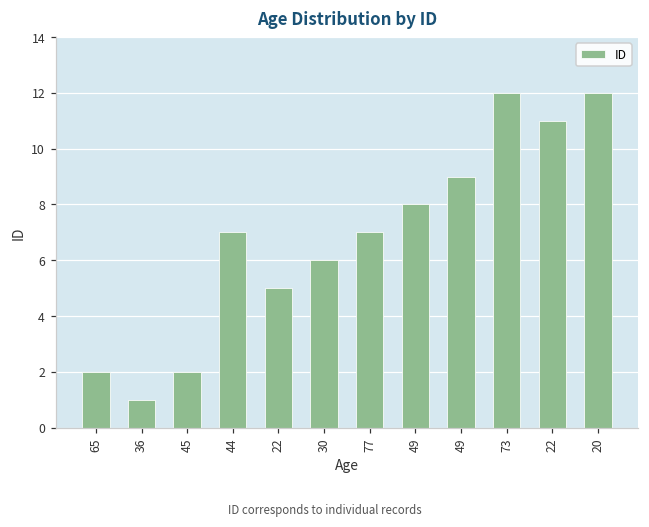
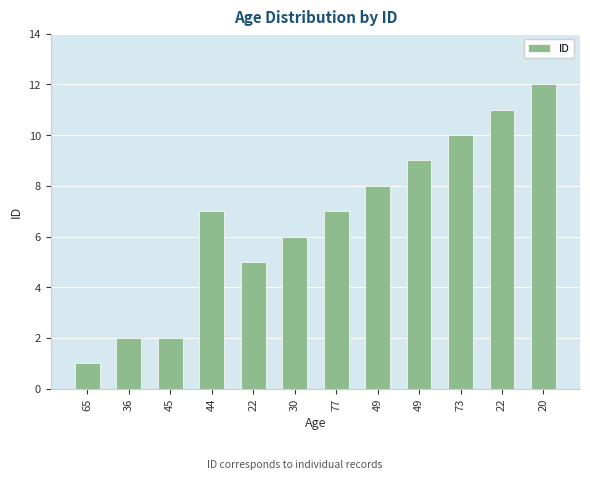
65: 2 -> 1
36: 1 -> 2
73: 12 -> 10
